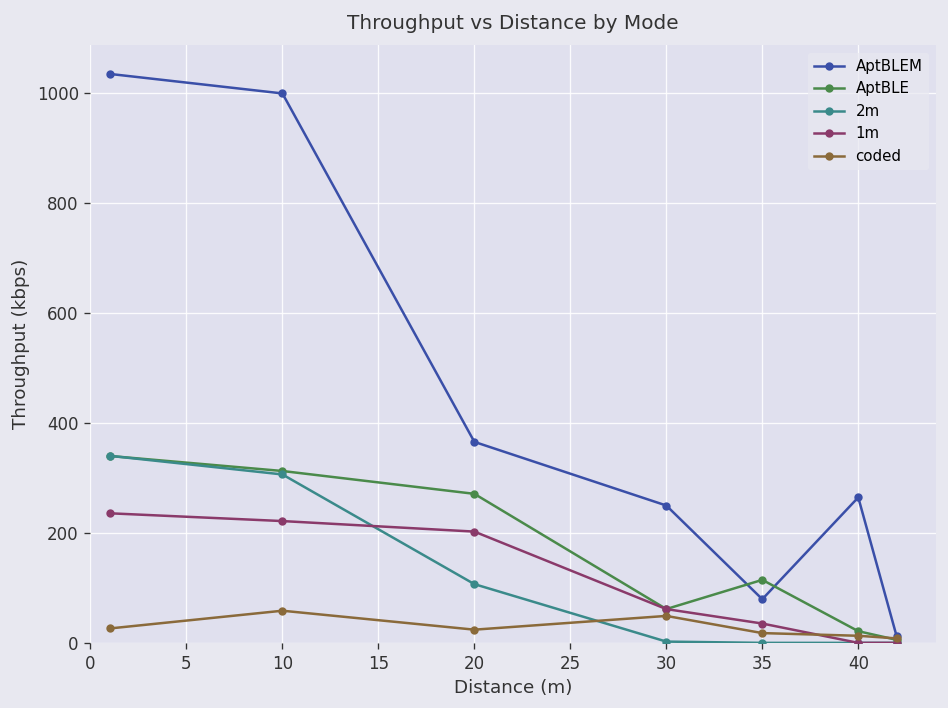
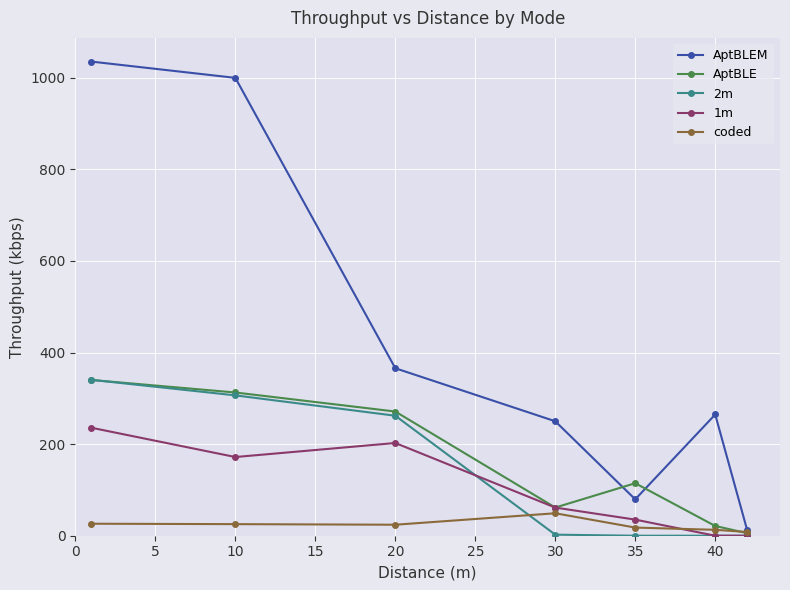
1m, 10: 220 -> 170
coded, 10: 60 -> 30
2m, 20: 110 -> 260
